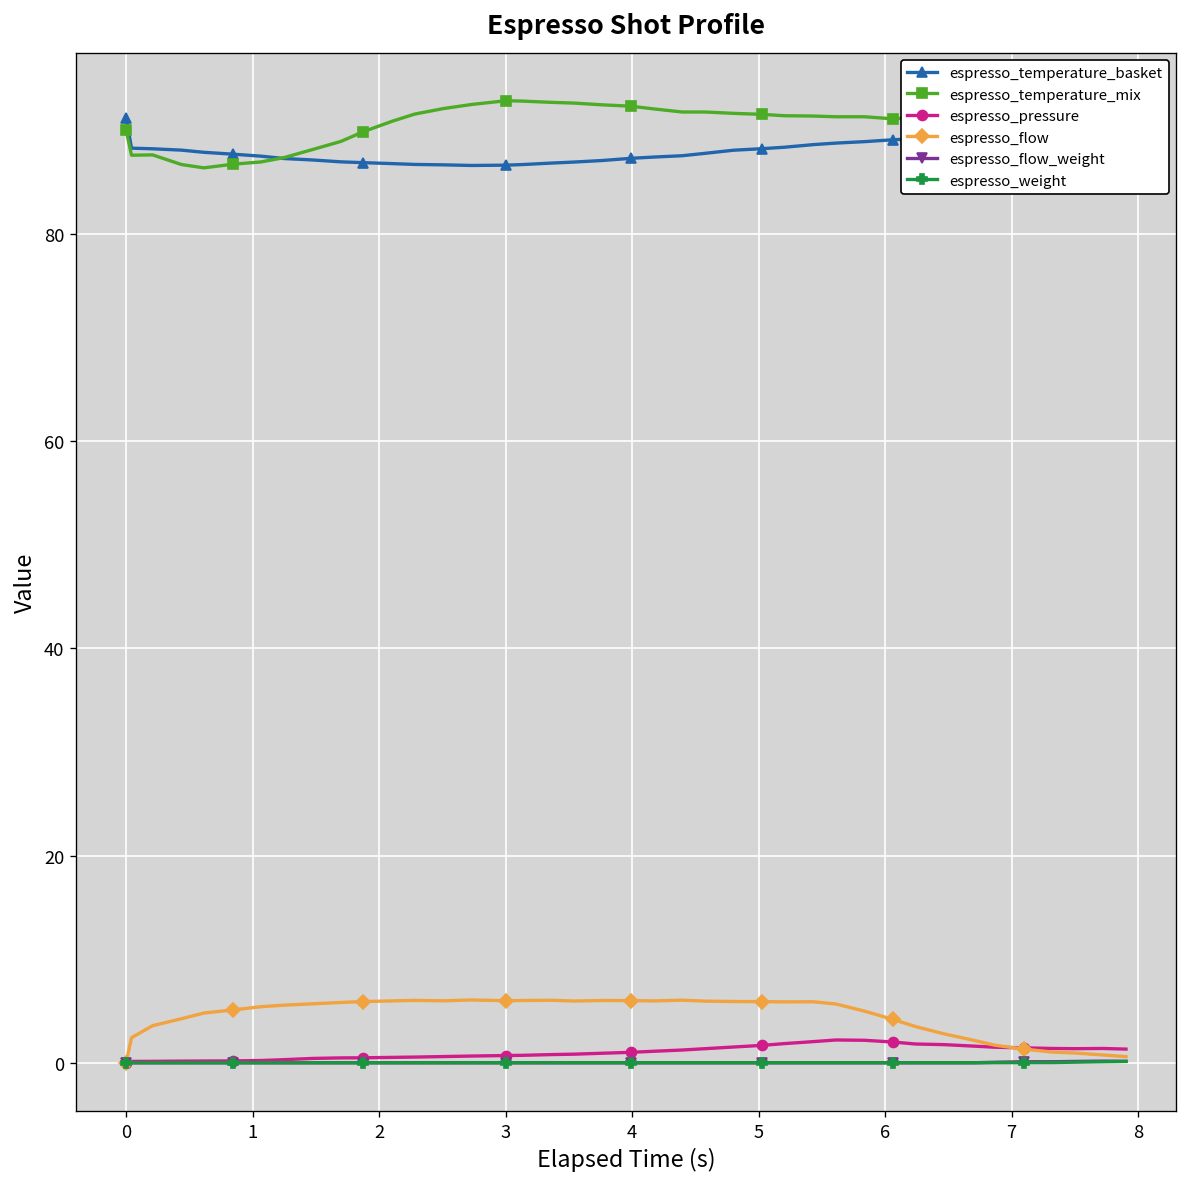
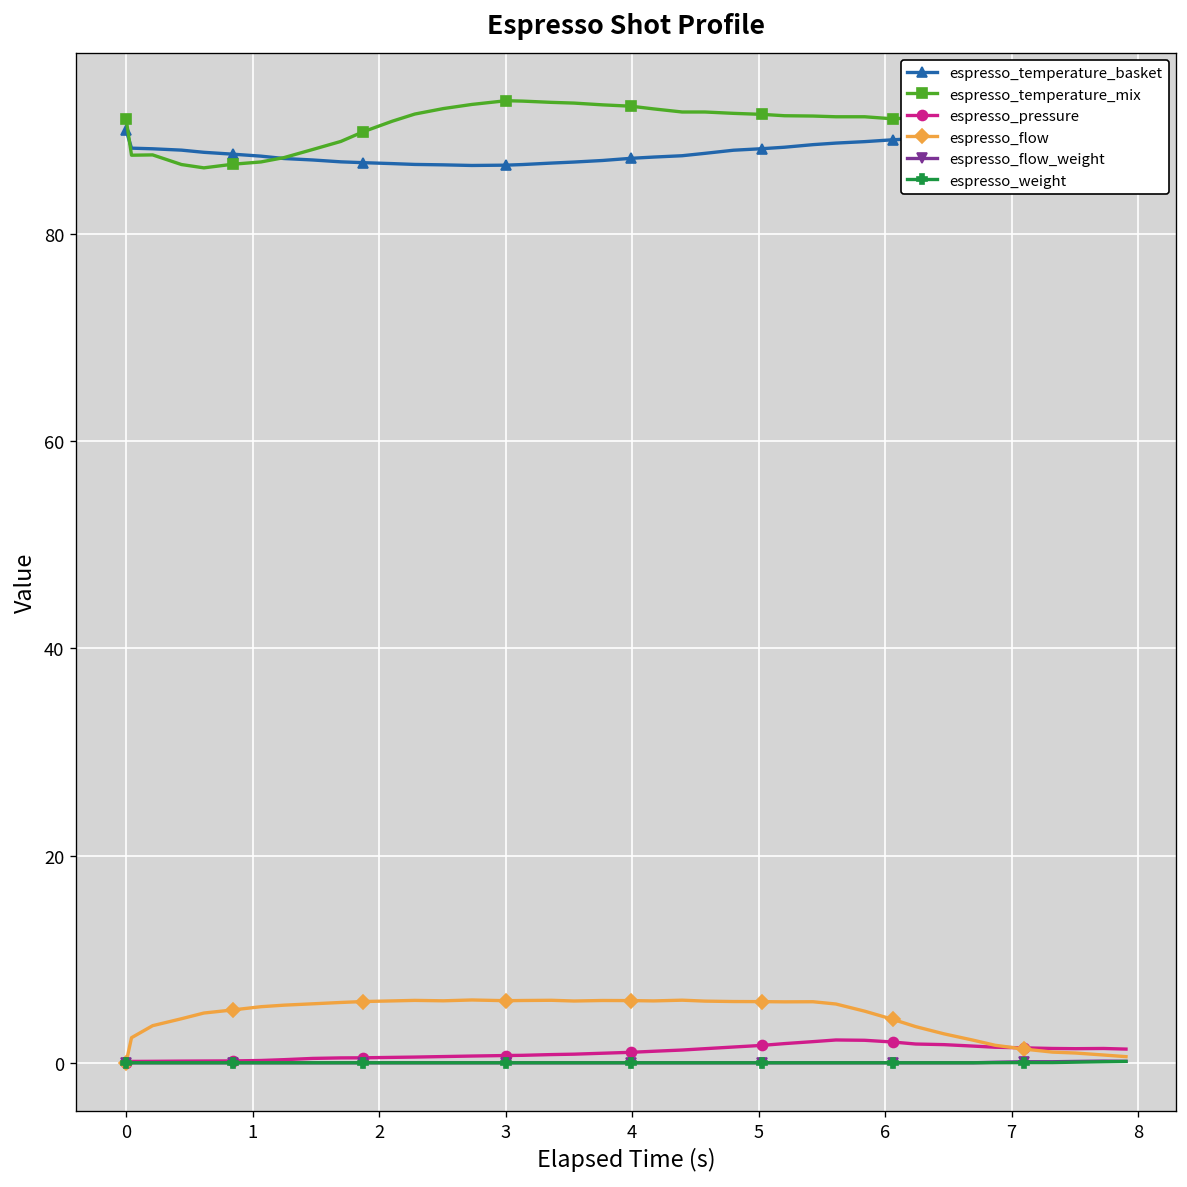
espresso_temperature_basket, 0: 91 -> 90
espresso_temperature_mix, 0: 90 -> 91
